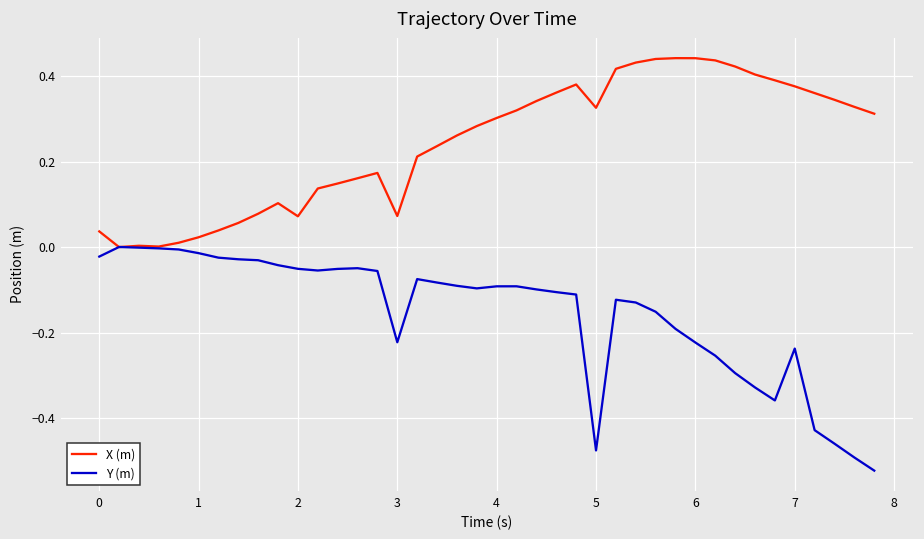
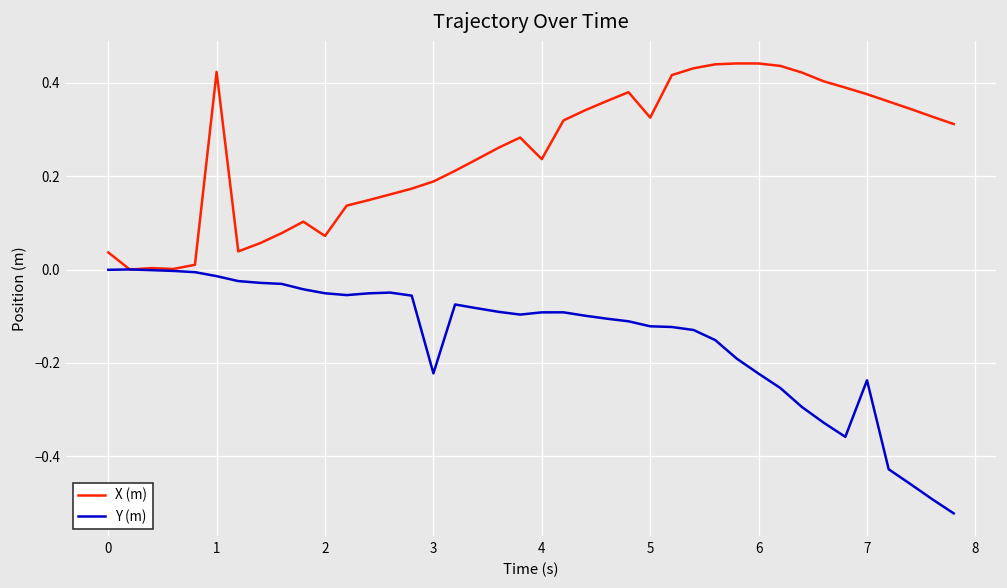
Y (m), 0: -0.02 -> 0.00
X (m), 1: 0.02 -> 0.42
X (m), 3: 0.07 -> 0.19
X (m), 4: 0.30 -> 0.24
Y (m), 5: -0.48 -> -0.12
